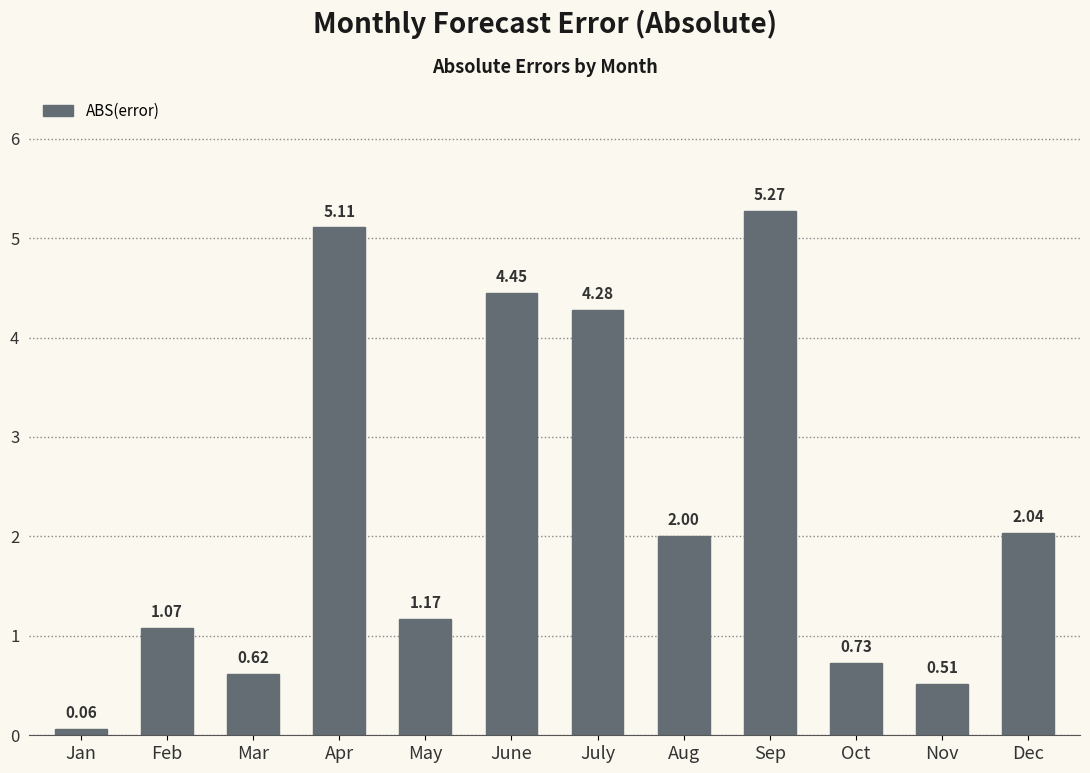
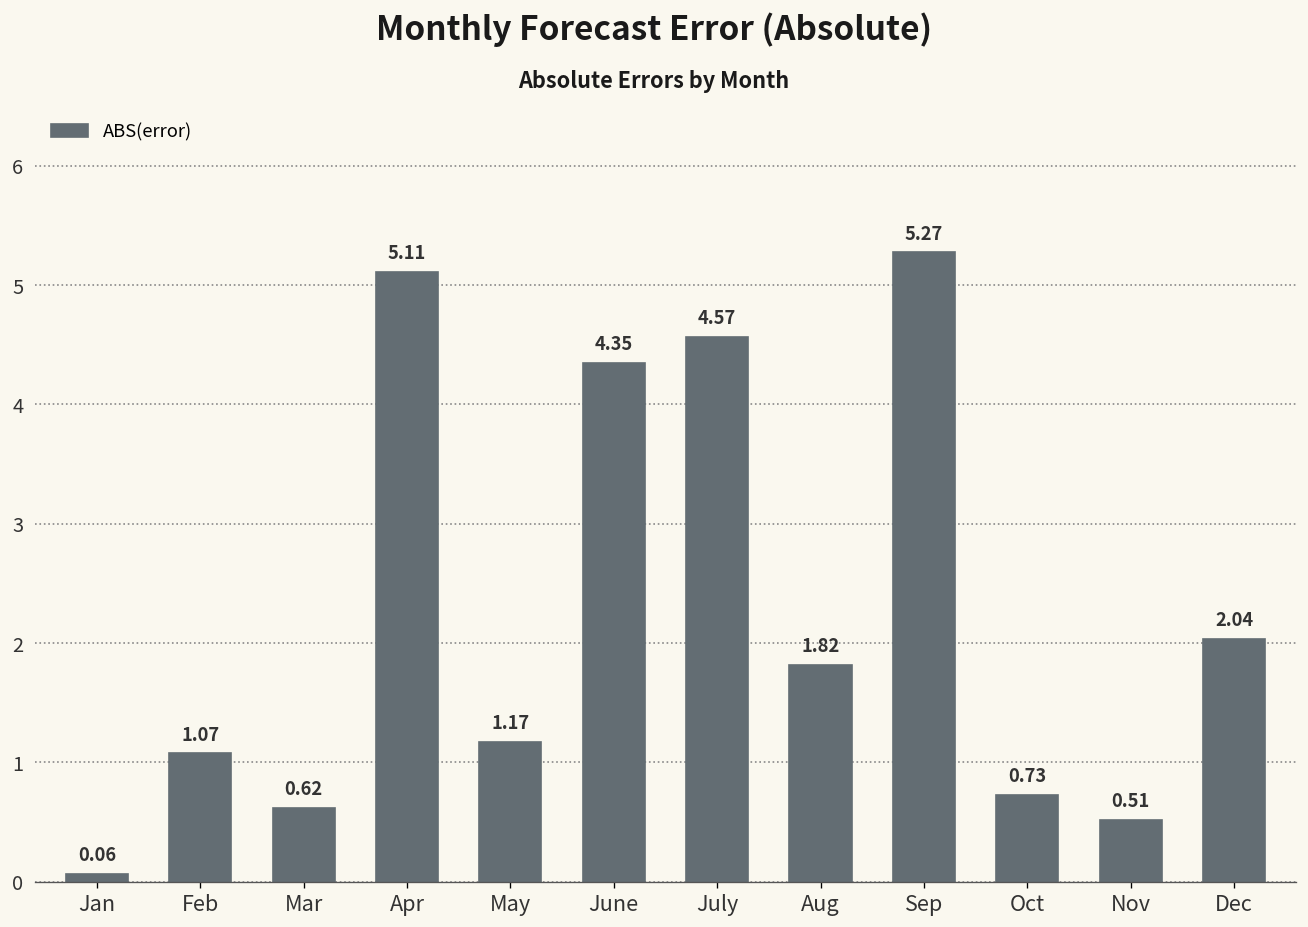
June: 4.45 -> 4.35
July: 4.28 -> 4.57
Aug: 2.00 -> 1.82
